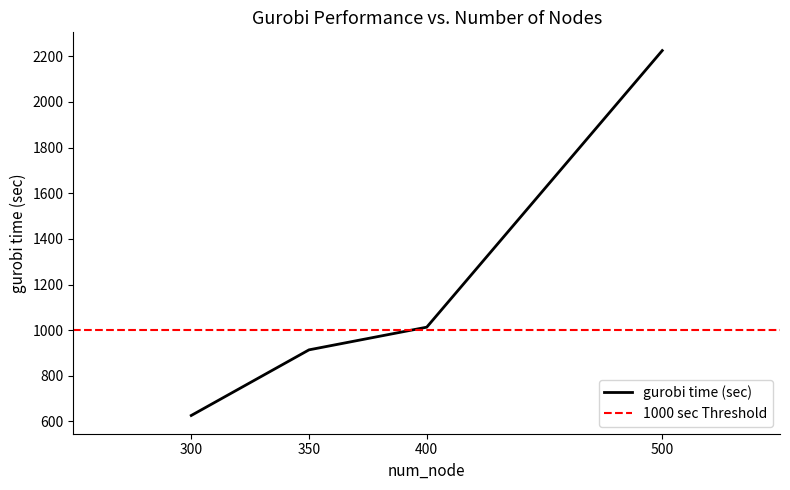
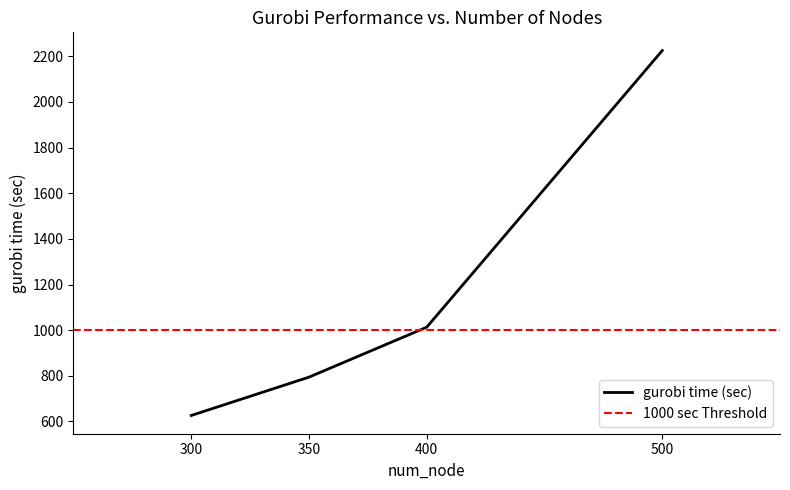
350: 910 -> 790
